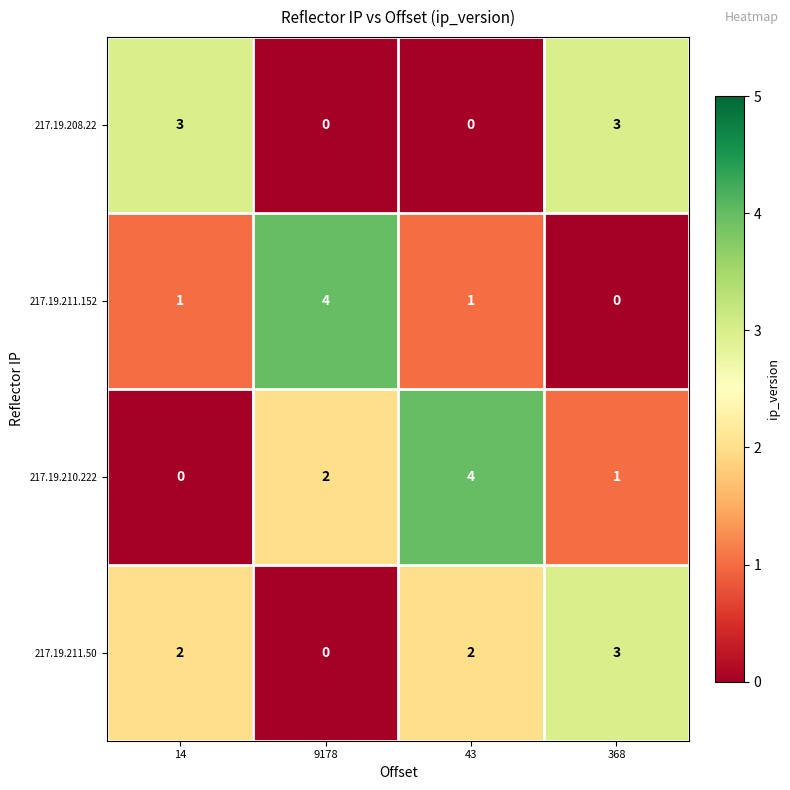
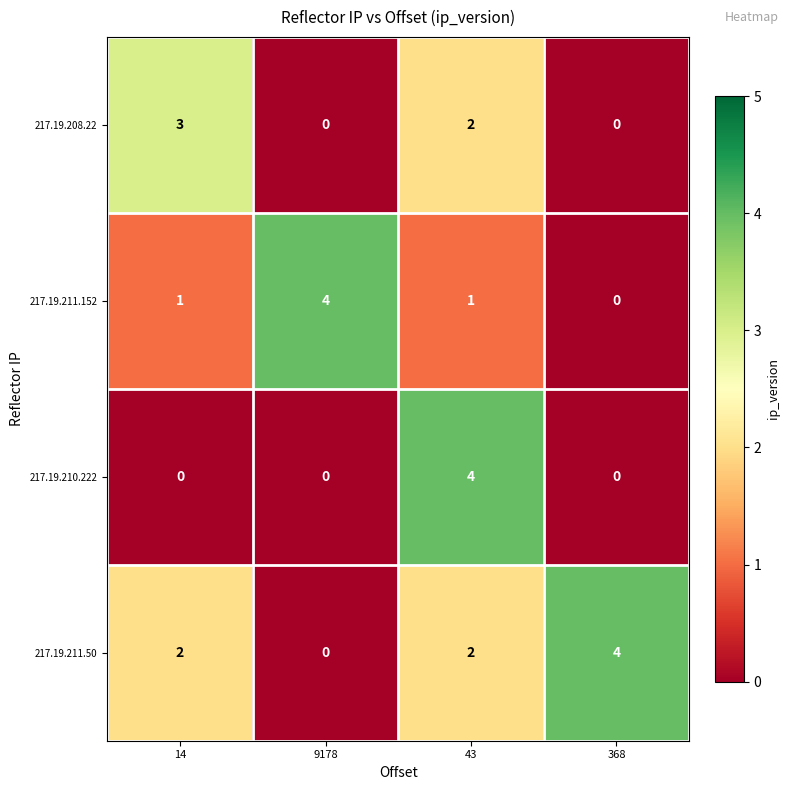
217.19.208.22, 43: 0 -> 2
217.19.208.22, 368: 3 -> 0
217.19.210.222, 9178: 2 -> 0
217.19.210.222, 368: 1 -> 0
217.19.211.50, 368: 3 -> 4
